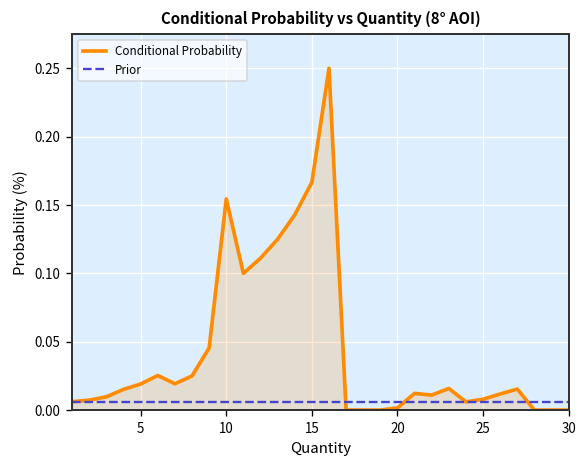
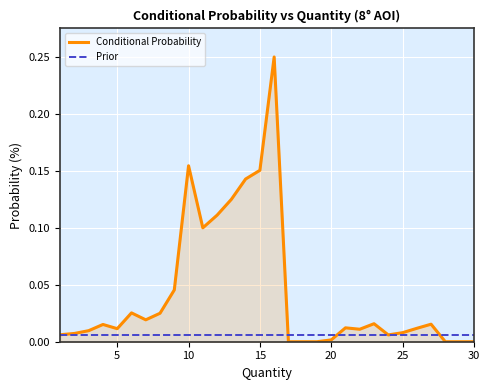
Conditional Probability, 5: 0.019 -> 0.011
Conditional Probability, 15: 0.167 -> 0.150
